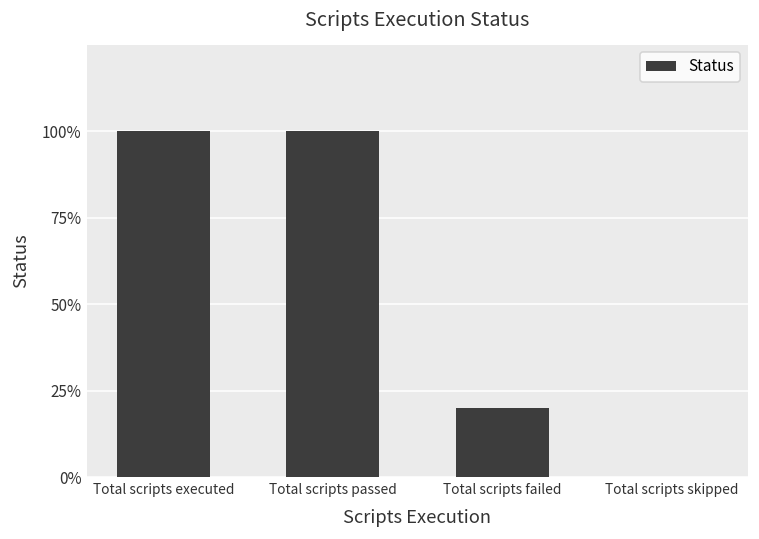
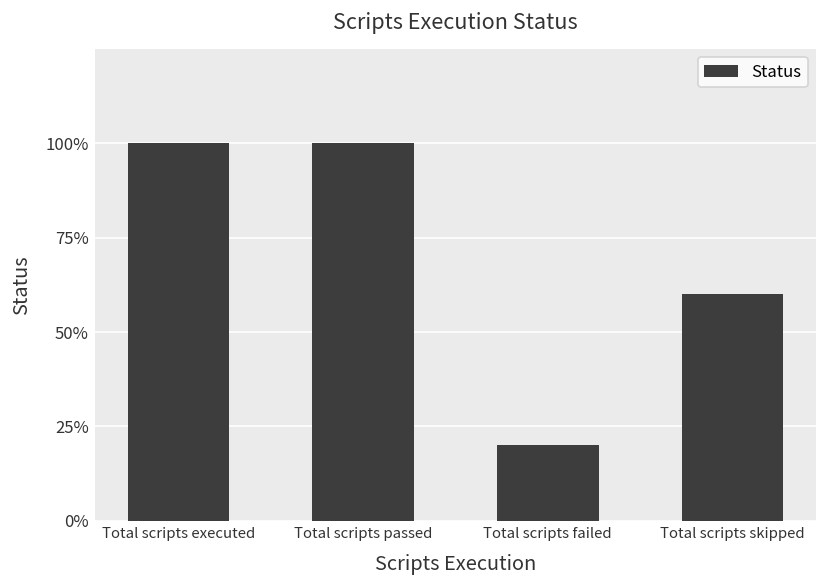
Total scripts skipped: 0% -> 60%
